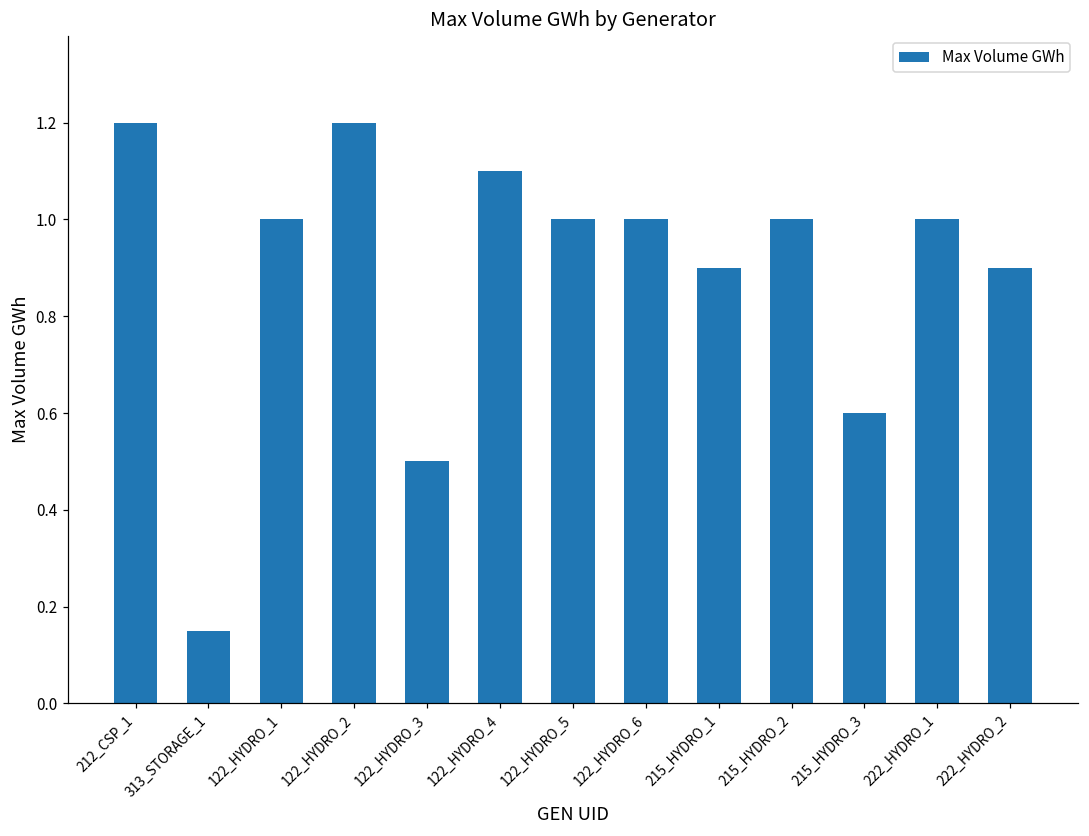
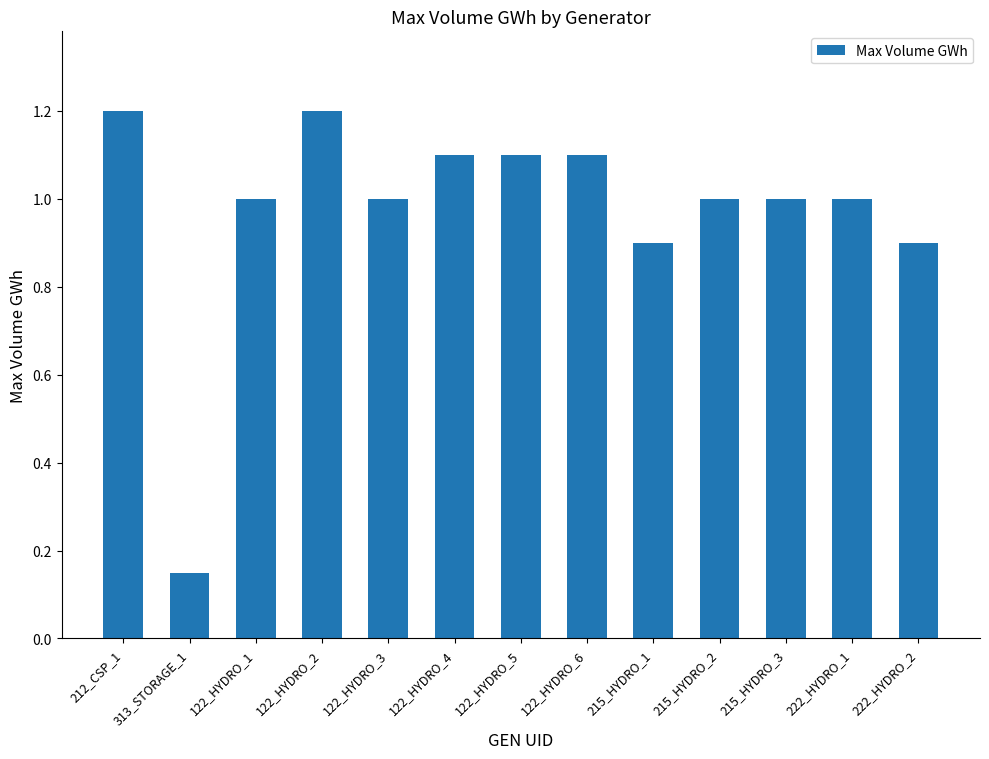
122_HYDRO_3: 0.5 -> 1.0
122_HYDRO_5: 1.0 -> 1.1
122_HYDRO_6: 1.0 -> 1.1
215_HYDRO_3: 0.6 -> 1.0
